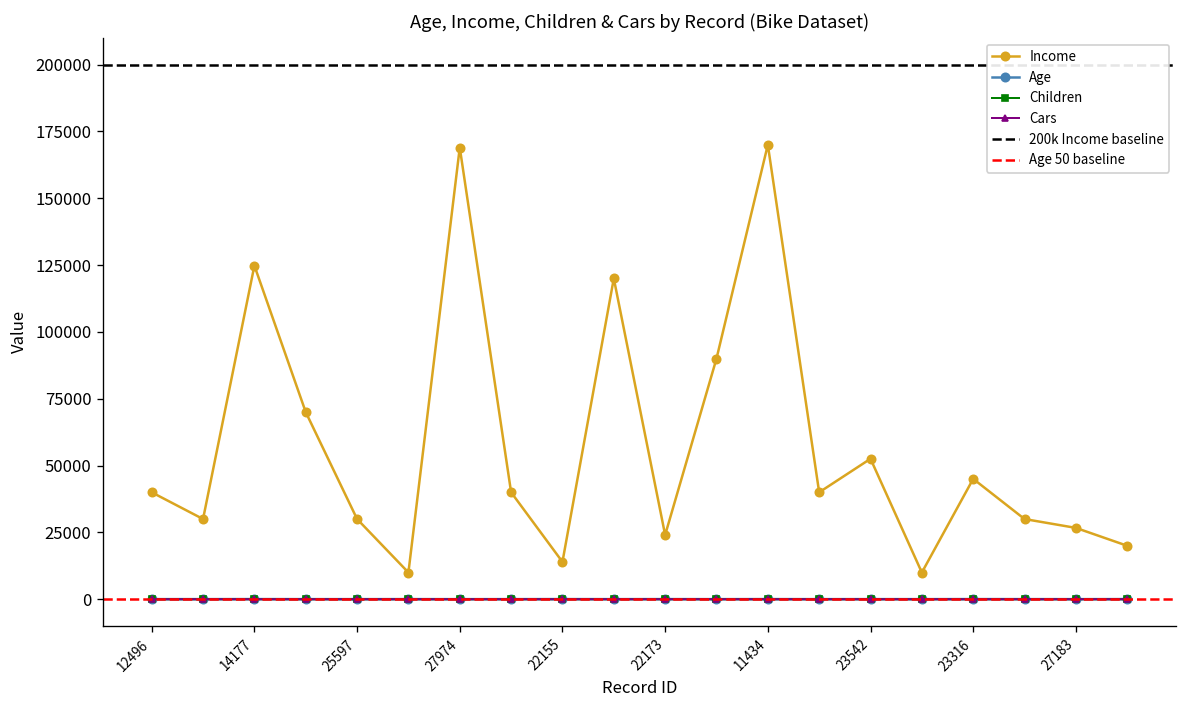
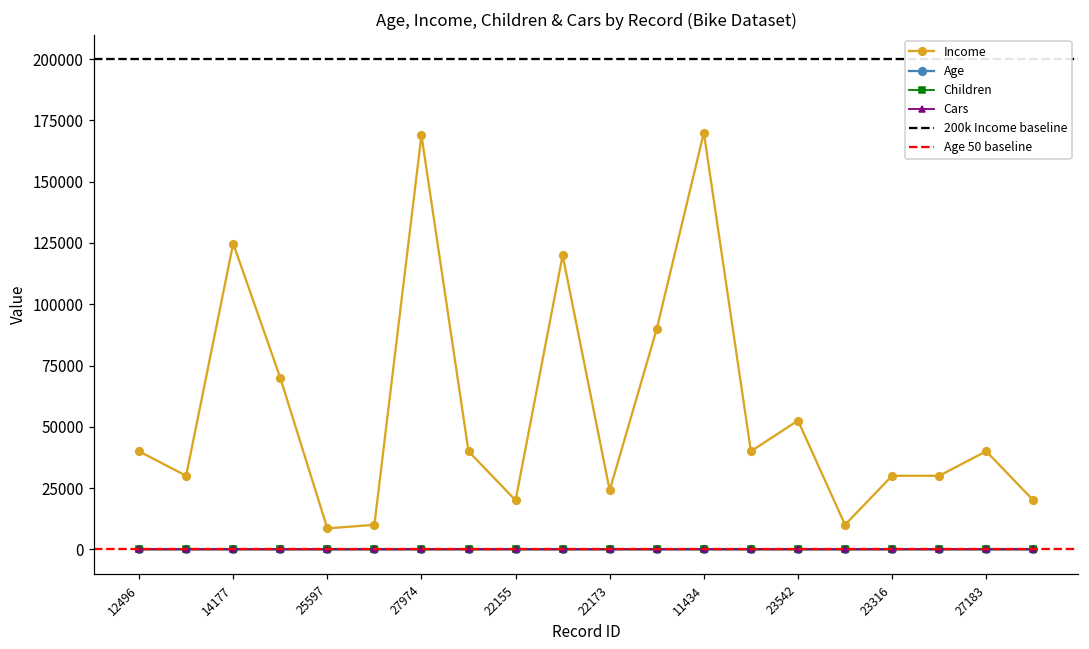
Income, 25597: 30000 -> 9000
Income, 22155: 14000 -> 20000
Income, 23316: 45000 -> 30000
Income, 27183: 27000 -> 40000
